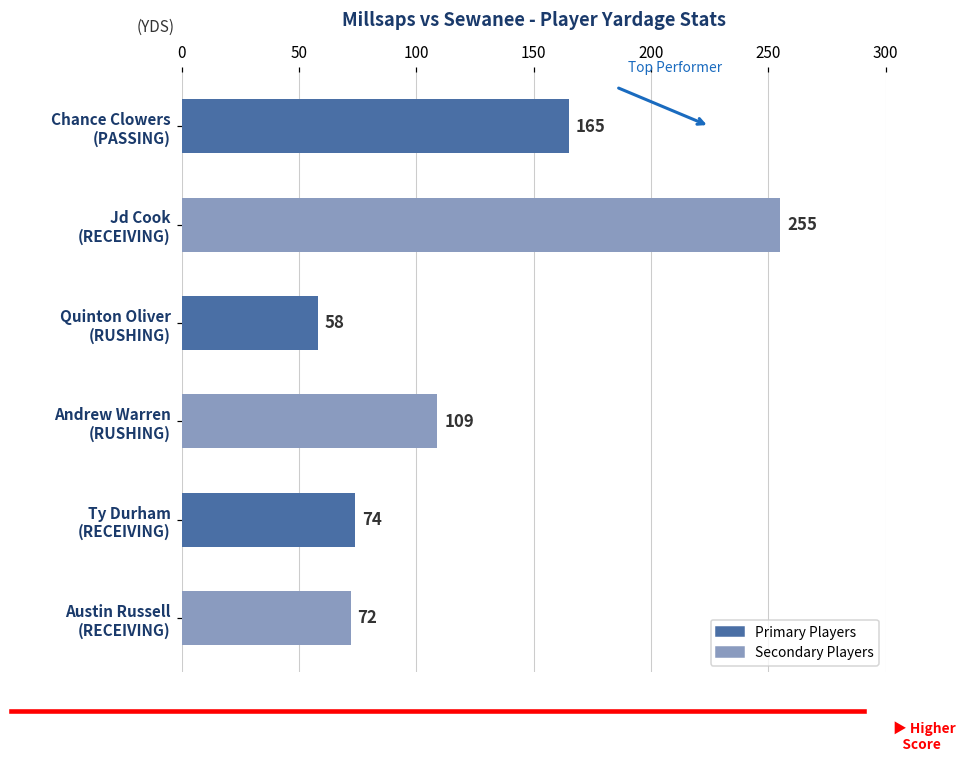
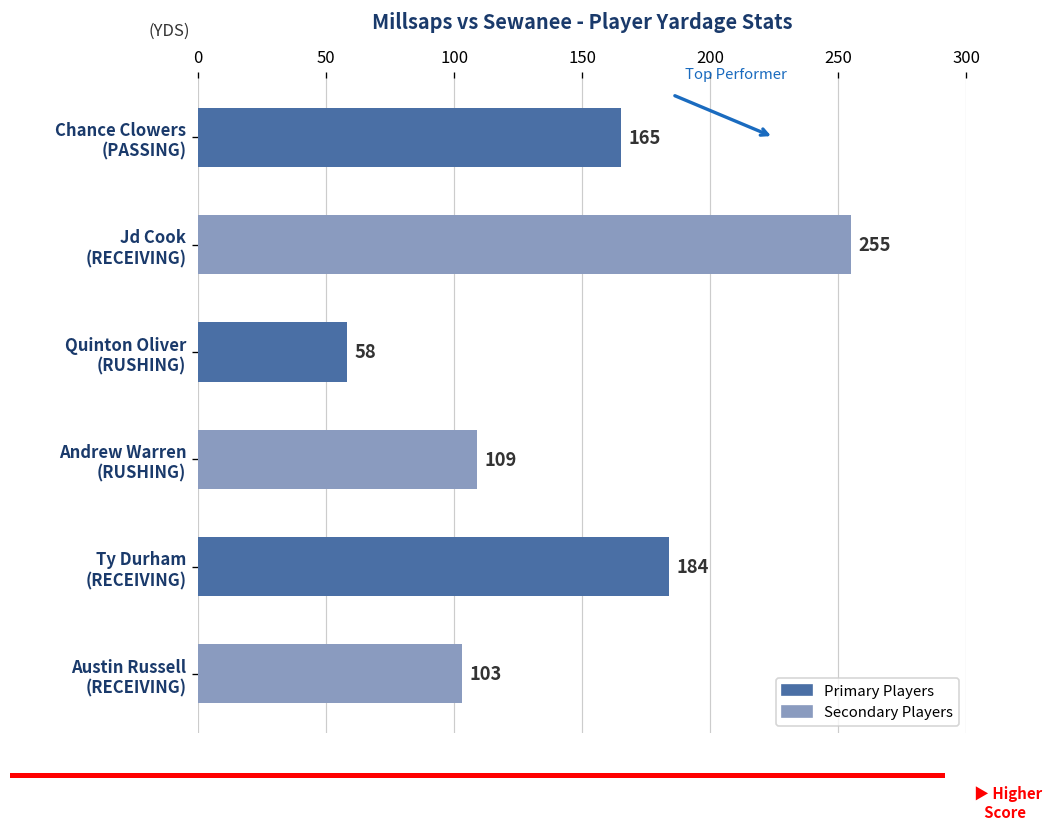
Ty Durham (RECEIVING): 74 -> 184
Austin Russell (RECEIVING): 72 -> 103
